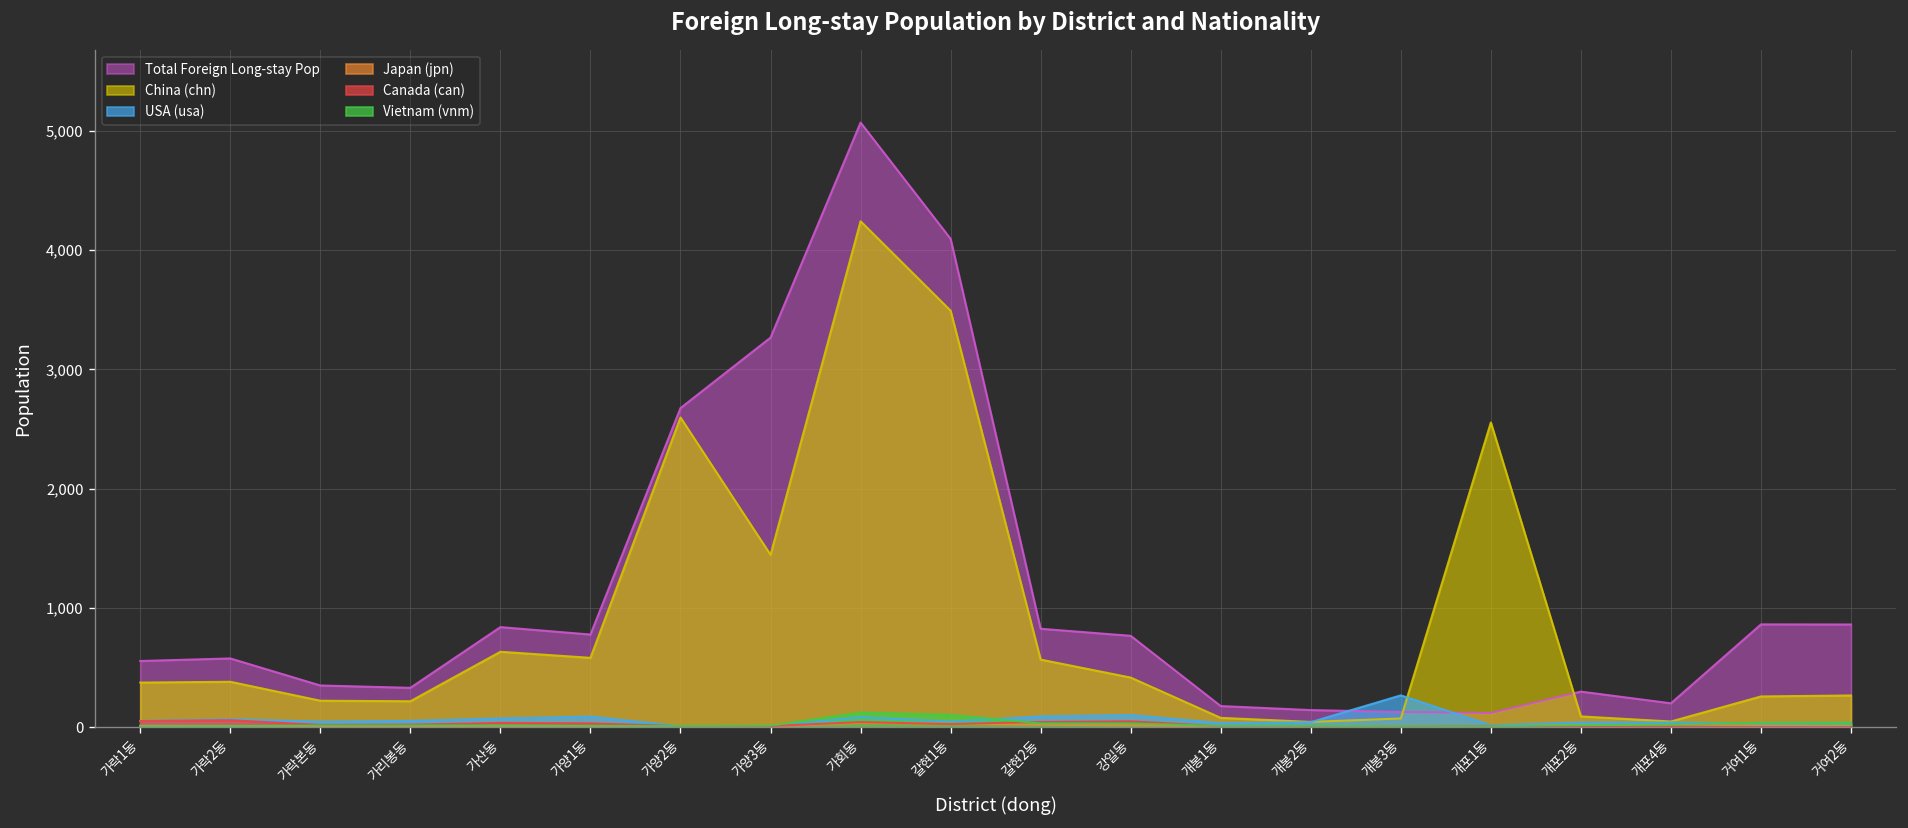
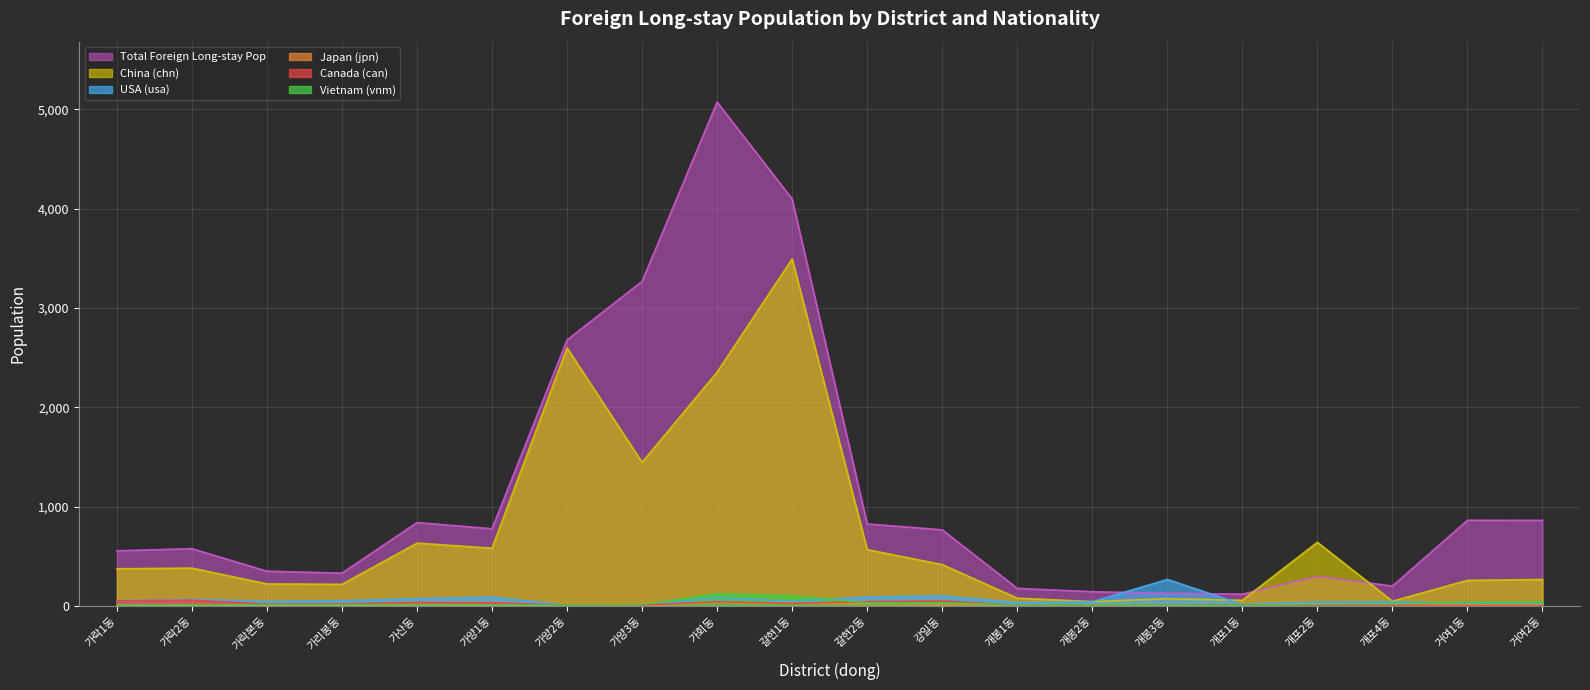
China (chn), 가회동: 4,200 -> 2,400
China (chn), 개포1동: 2,600 -> 100
China (chn), 개포2동: 100 -> 600
